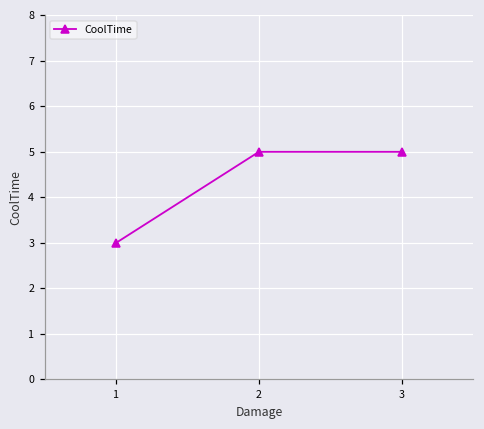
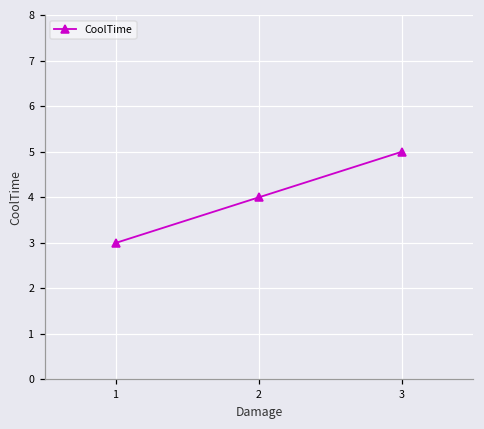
2: 5 -> 4
